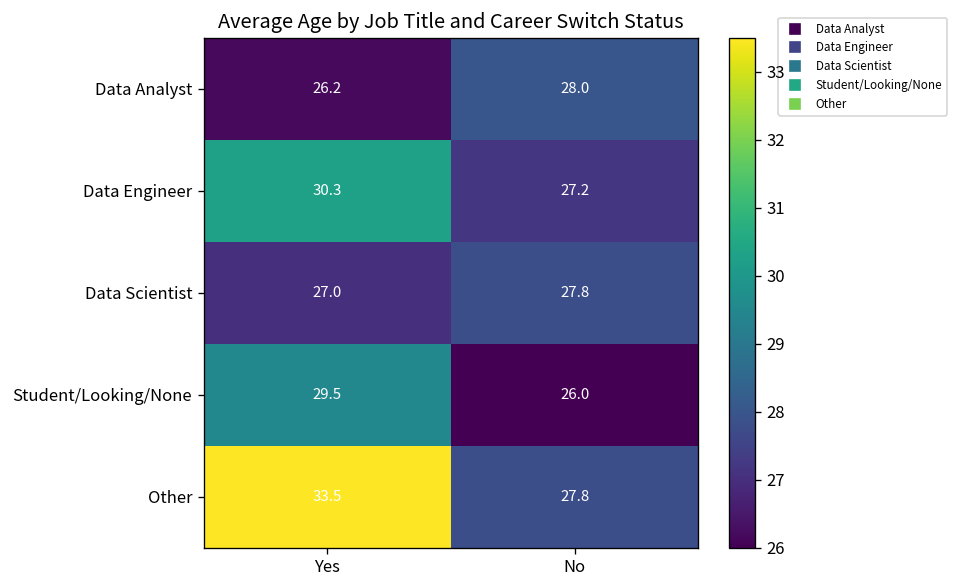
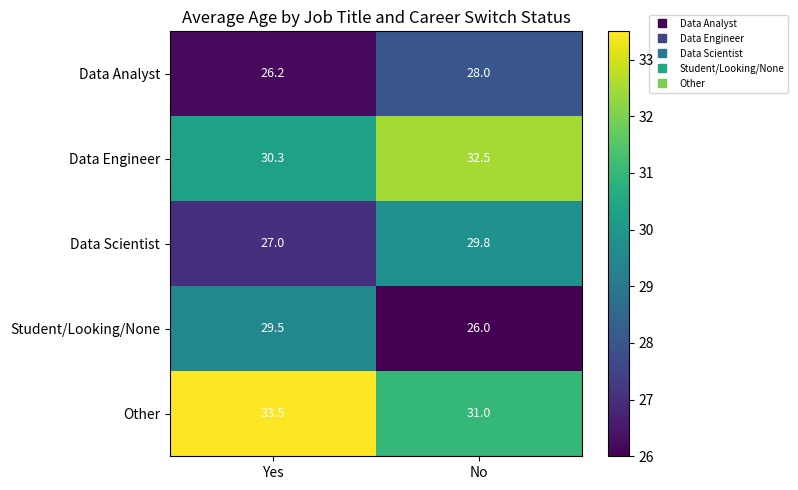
Data Engineer, No: 27.2 -> 32.5
Data Scientist, No: 27.8 -> 29.8
Other, No: 27.8 -> 31.0
